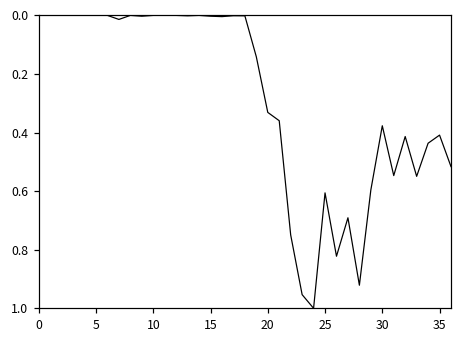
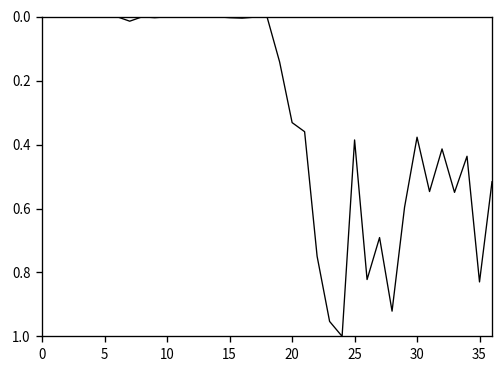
25: 0.61 -> 0.39
35: 0.41 -> 0.83
